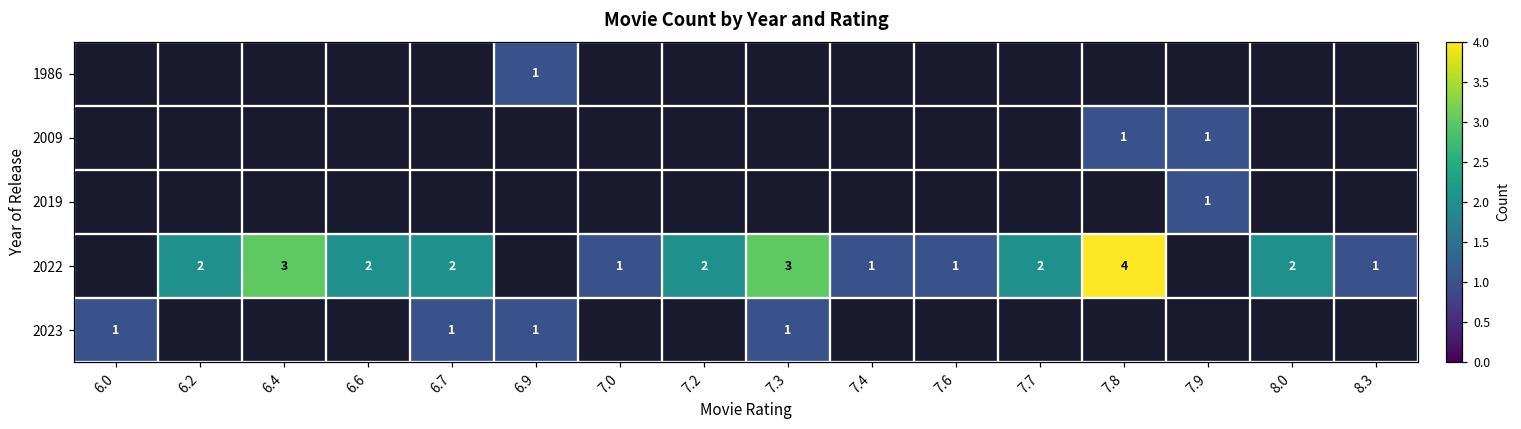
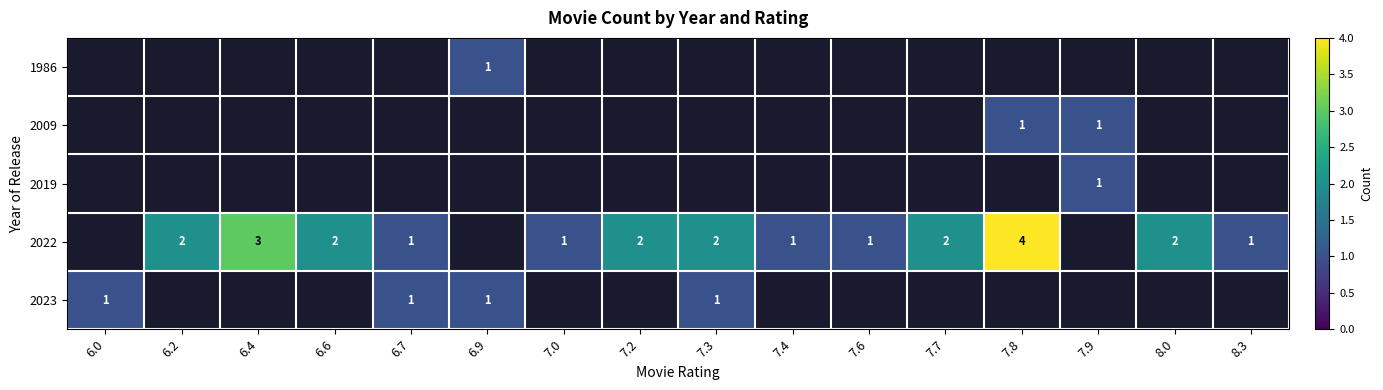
2022, 6.7: 2 -> 1
2022, 7.3: 3 -> 2
